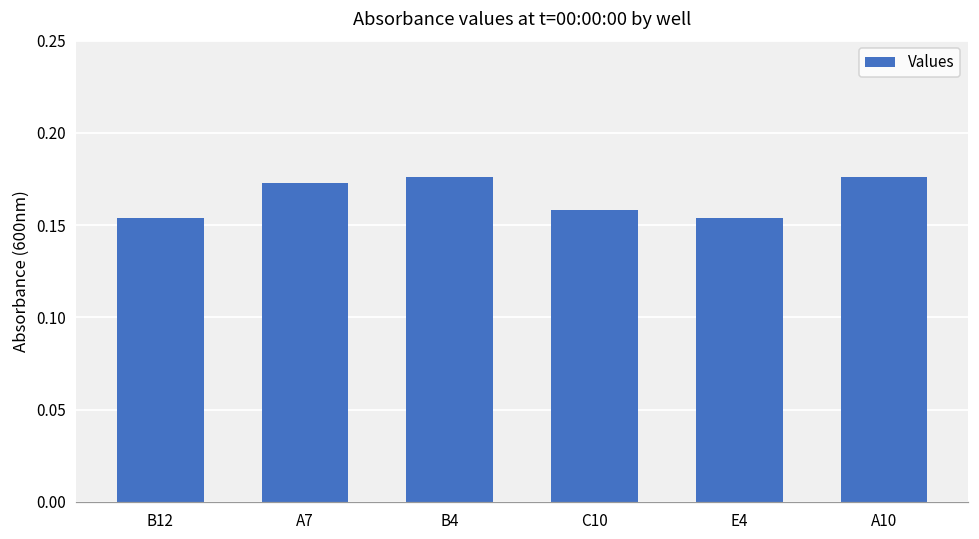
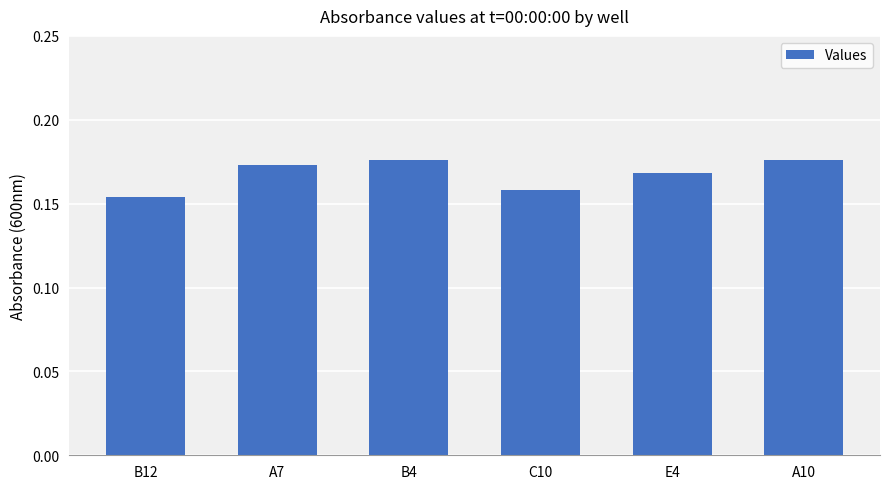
E4: 0.154 -> 0.168
